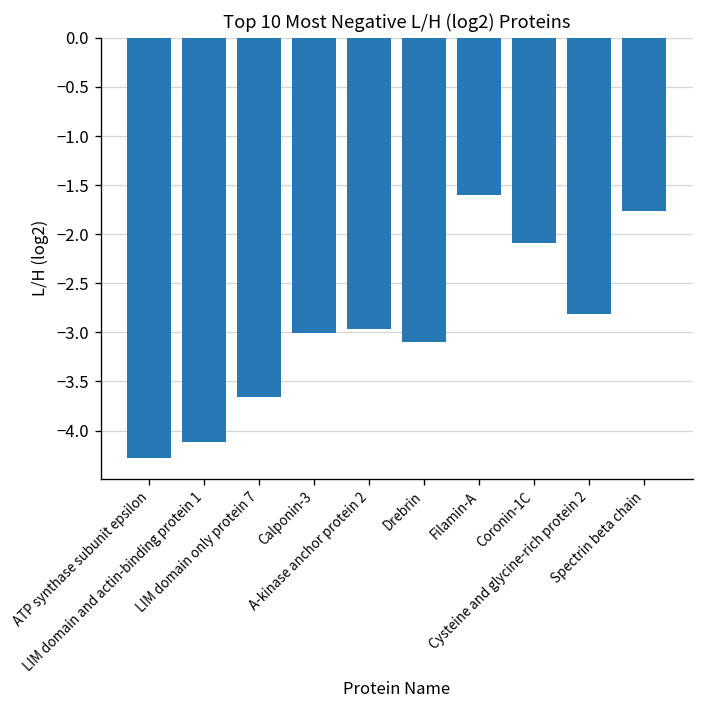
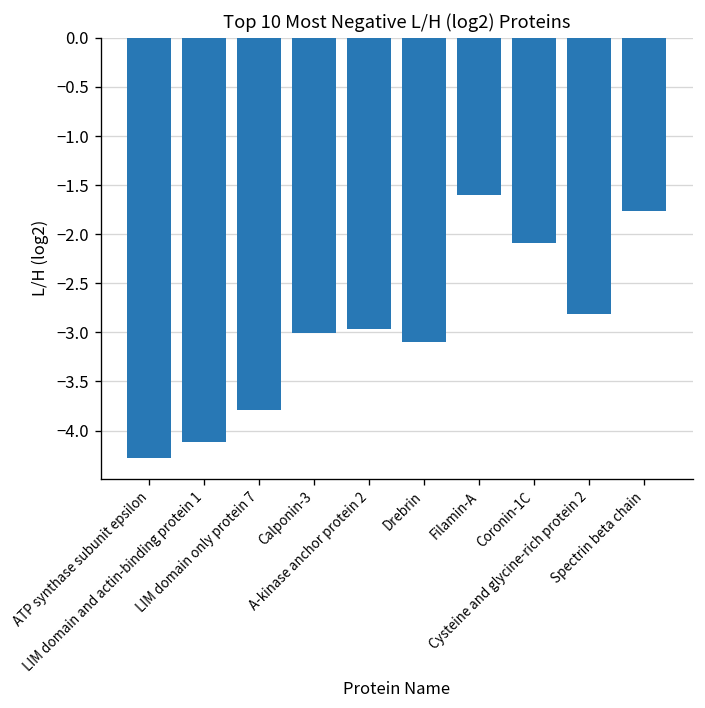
LIM domain only protein 7: -3.7 -> -3.8
